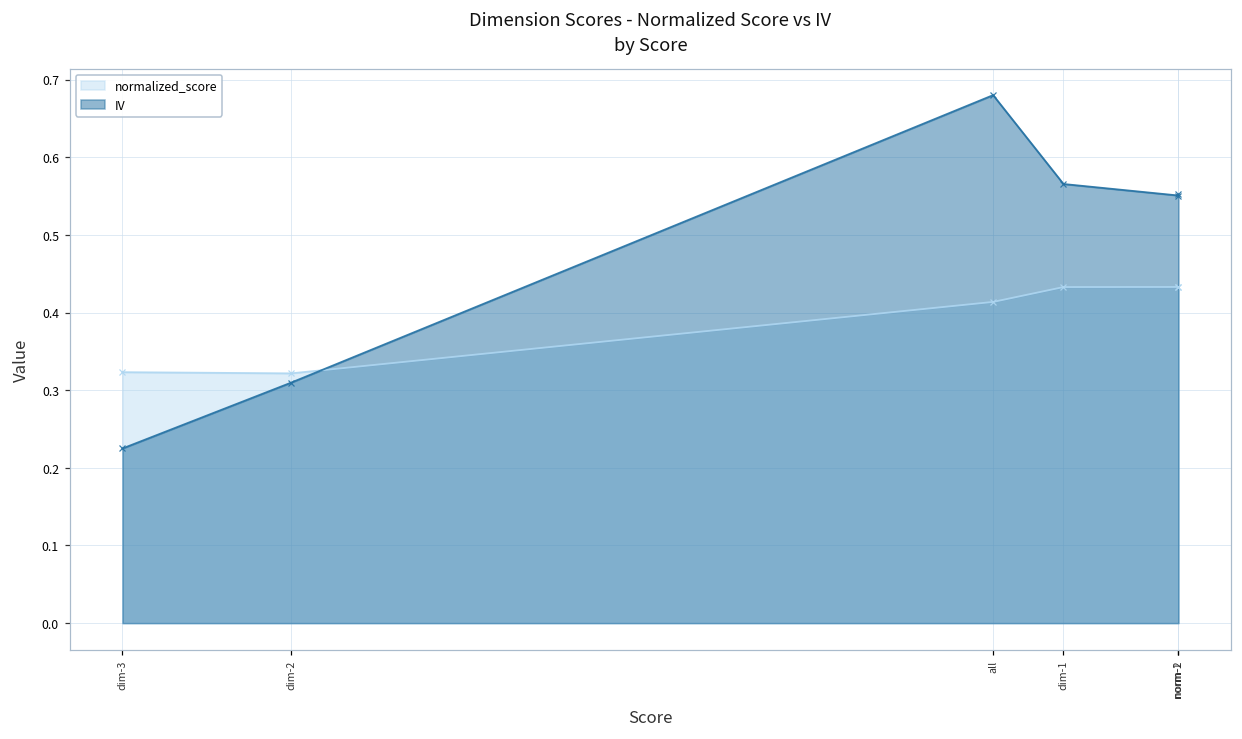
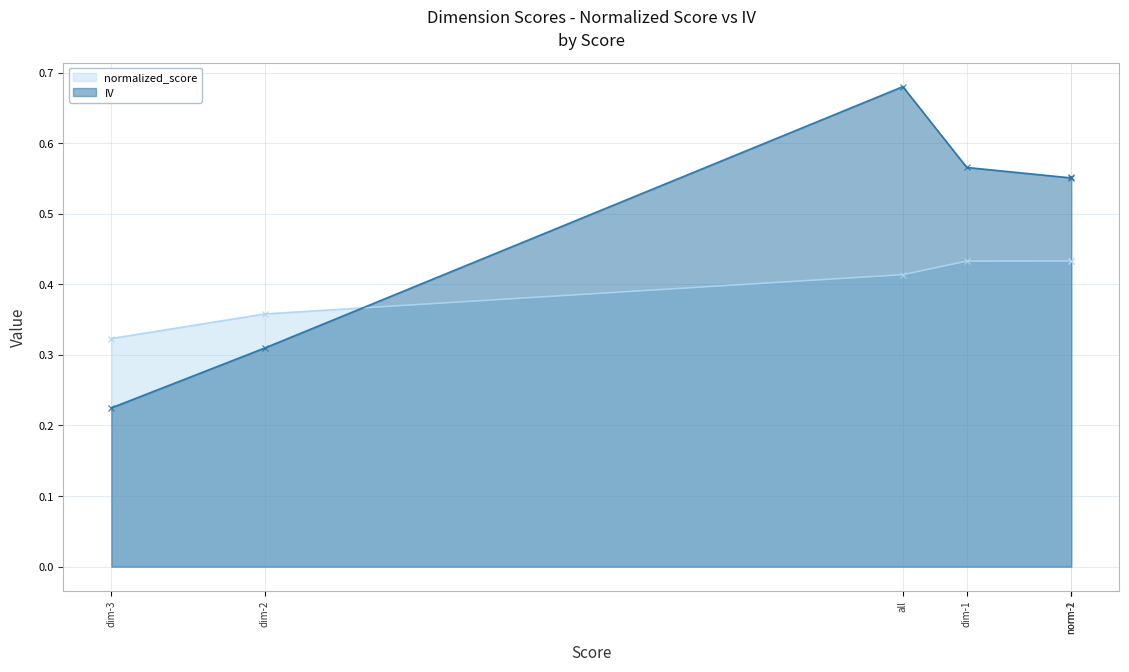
normalized_score, dim-2: 0.32 -> 0.36
